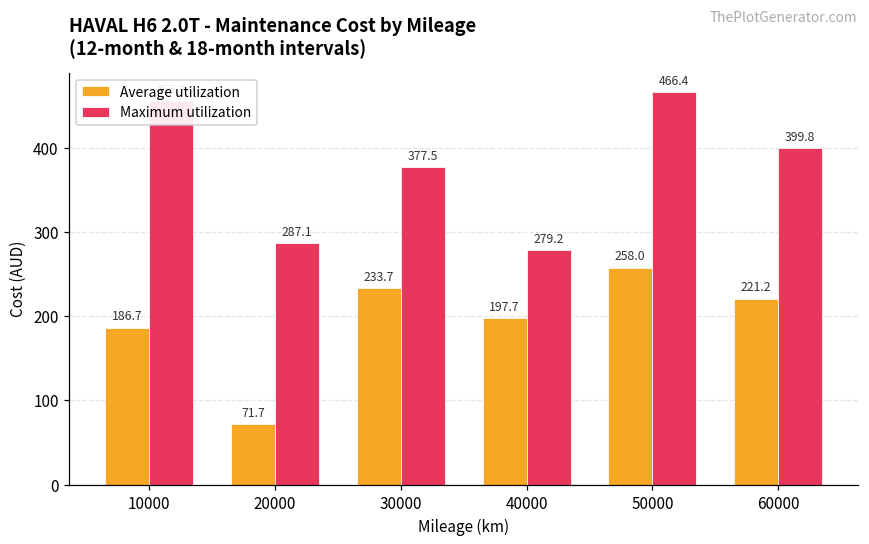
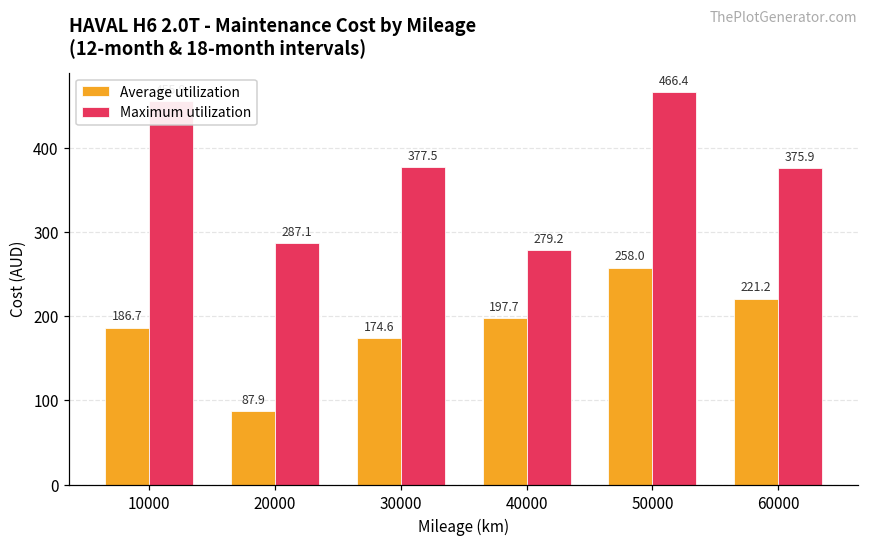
Average utilization, 20000: 71.7 -> 87.9
Average utilization, 30000: 233.7 -> 174.6
Maximum utilization, 60000: 399.8 -> 375.9
